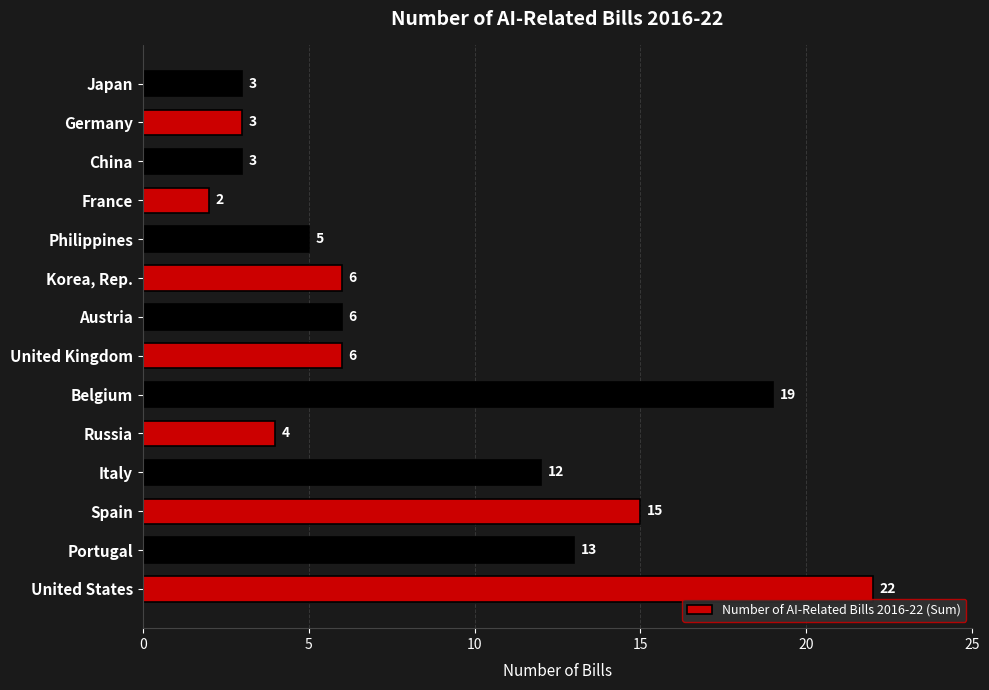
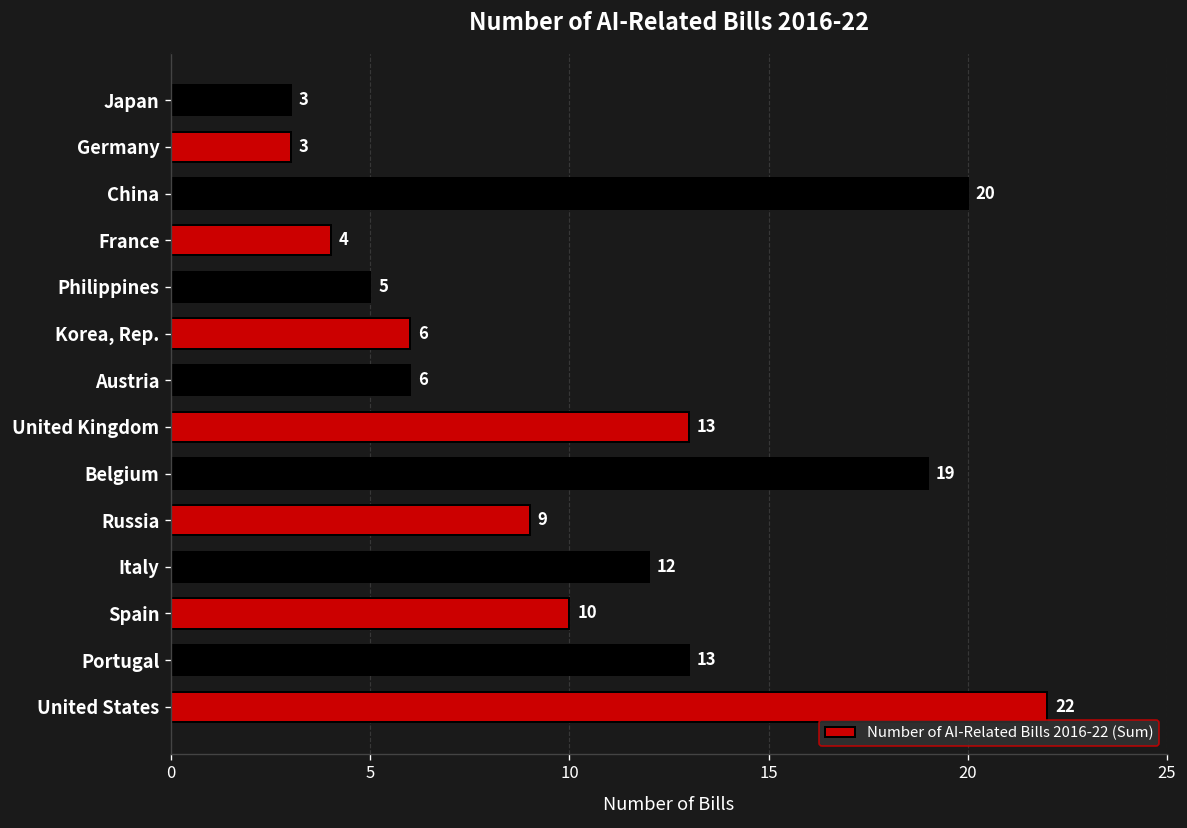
China: 3 -> 20
France: 2 -> 4
United Kingdom: 6 -> 13
Russia: 4 -> 9
Spain: 15 -> 10
